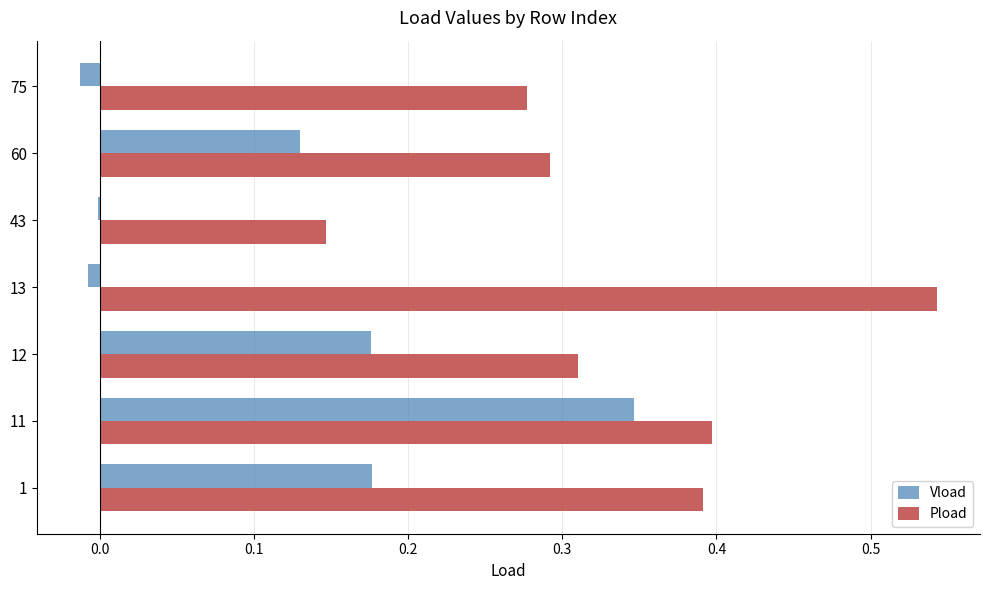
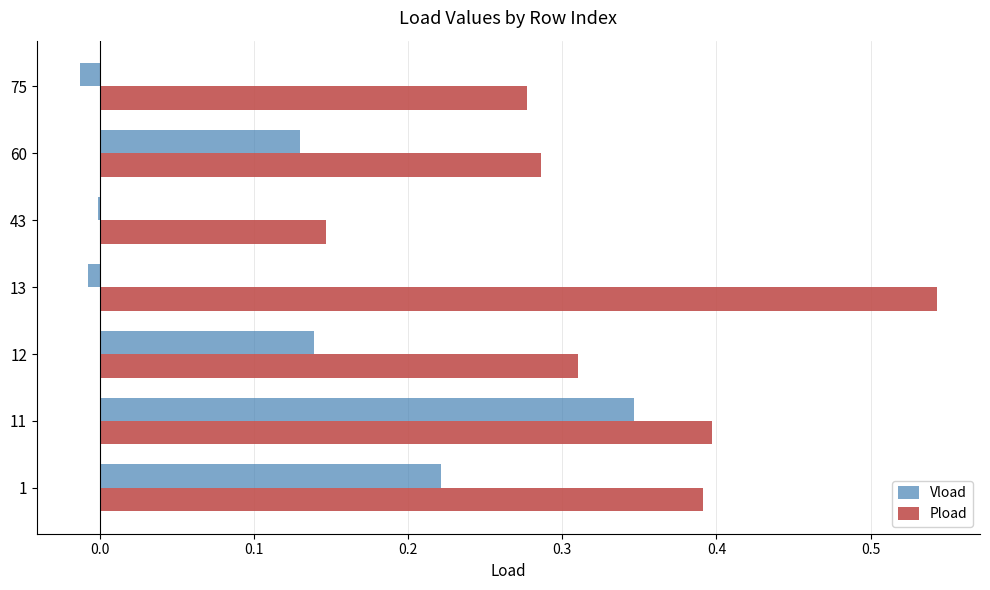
Pload, 60: 0.292 -> 0.286
Vload, 12: 0.176 -> 0.139
Vload, 1: 0.176 -> 0.221
